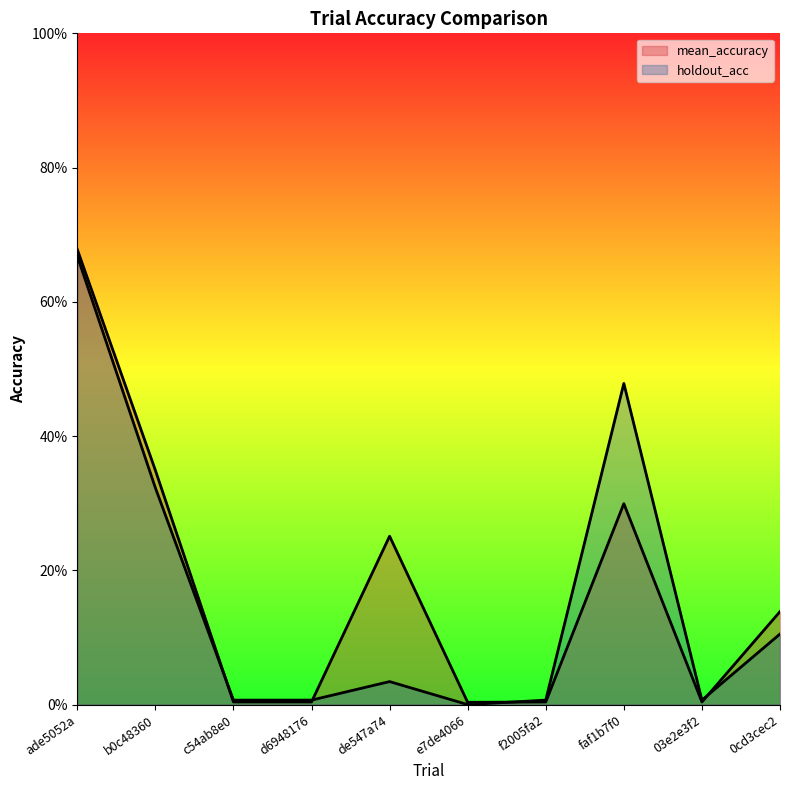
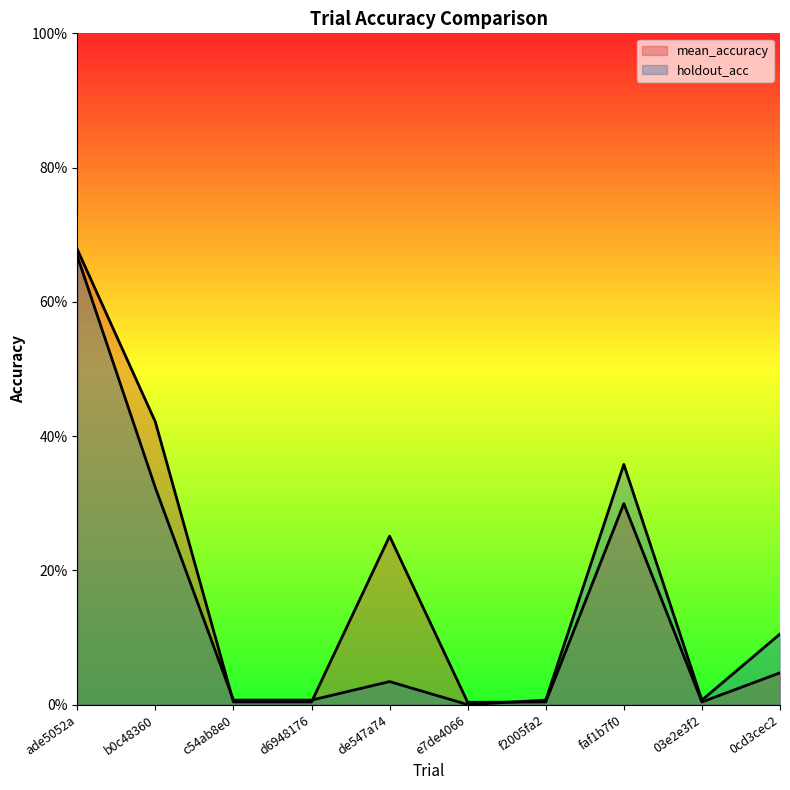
mean_accuracy, b0c48360: 35% -> 42%
holdout_acc, faf1b7f0: 48% -> 36%
mean_accuracy, 0cd3cec2: 14% -> 5%
